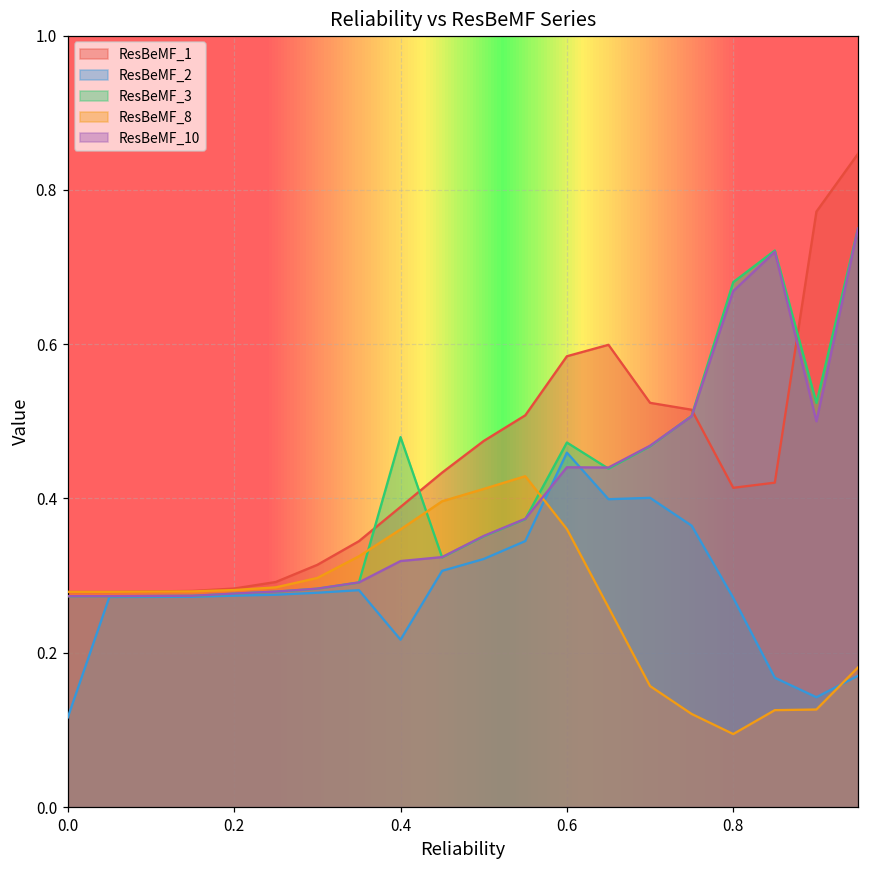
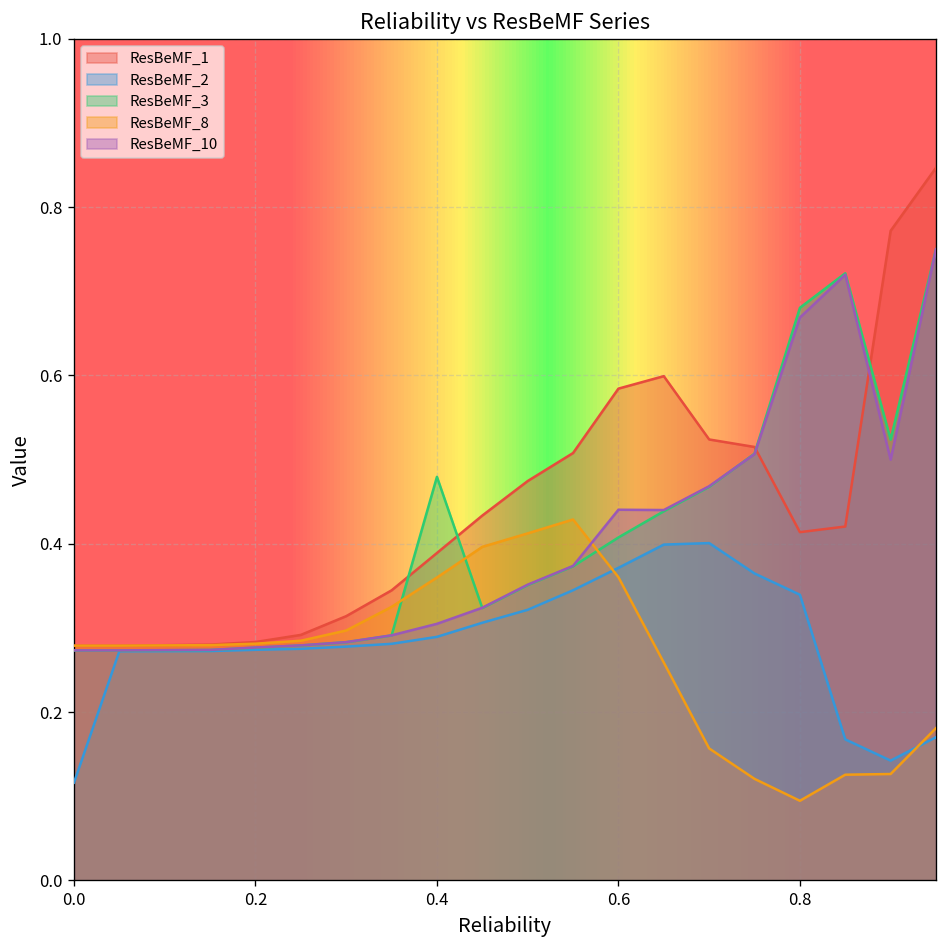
ResBeMF_2, 0.4: 0.22 -> 0.29
ResBeMF_10, 0.4: 0.32 -> 0.30
ResBeMF_2, 0.6: 0.46 -> 0.37
ResBeMF_3, 0.6: 0.47 -> 0.41
ResBeMF_2, 0.8: 0.27 -> 0.34
